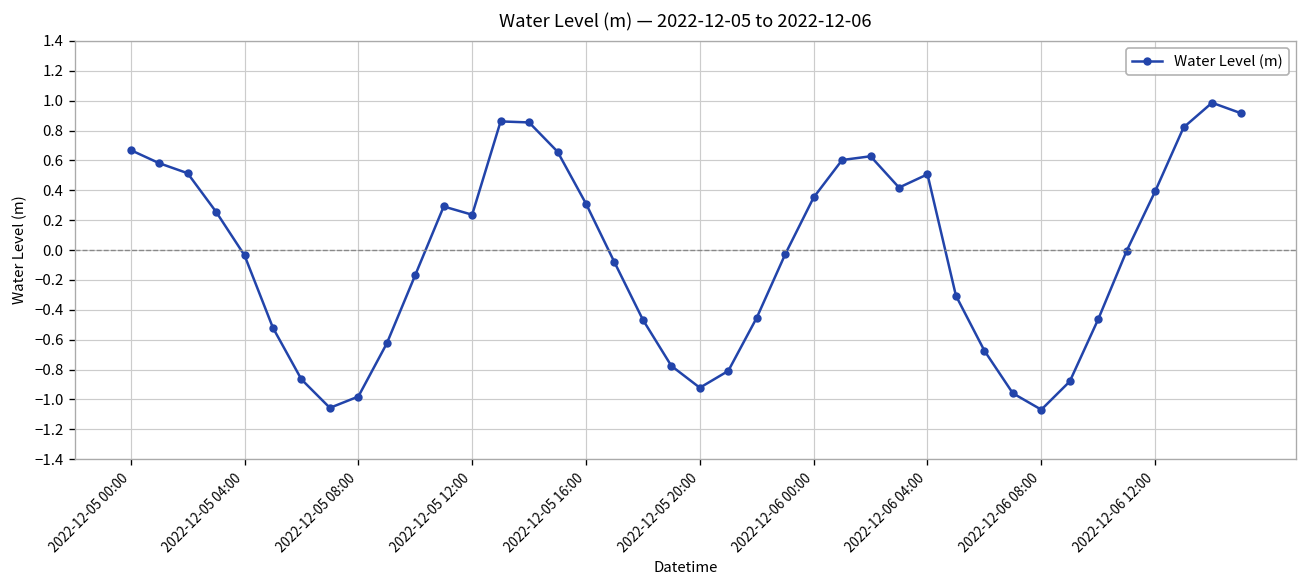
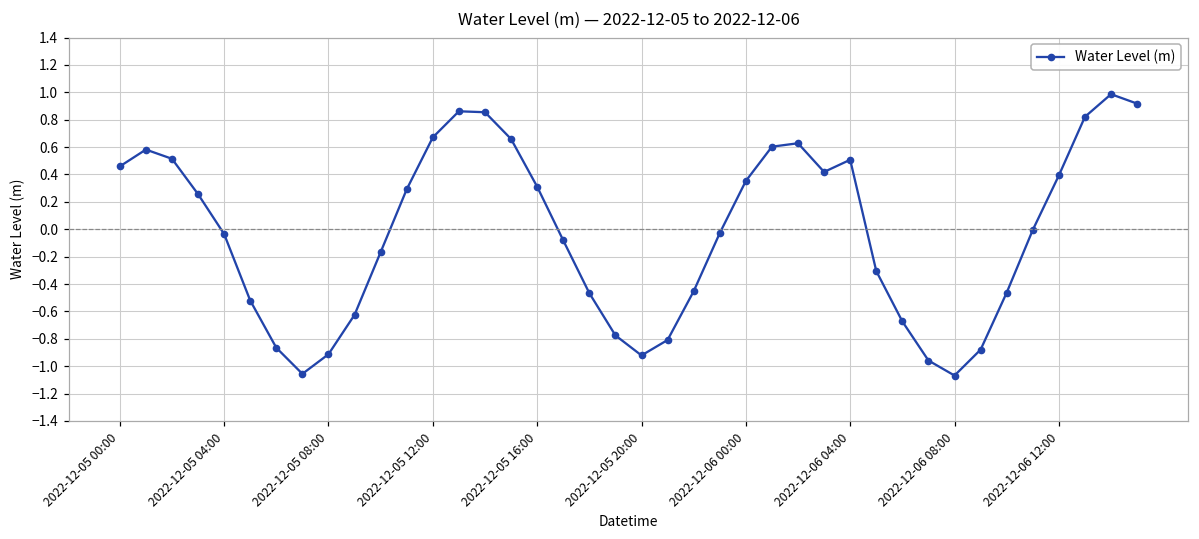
2022-12-05 00:00: 0.67 -> 0.46
2022-12-05 08:00: -0.98 -> -0.91
2022-12-05 12:00: 0.24 -> 0.67
